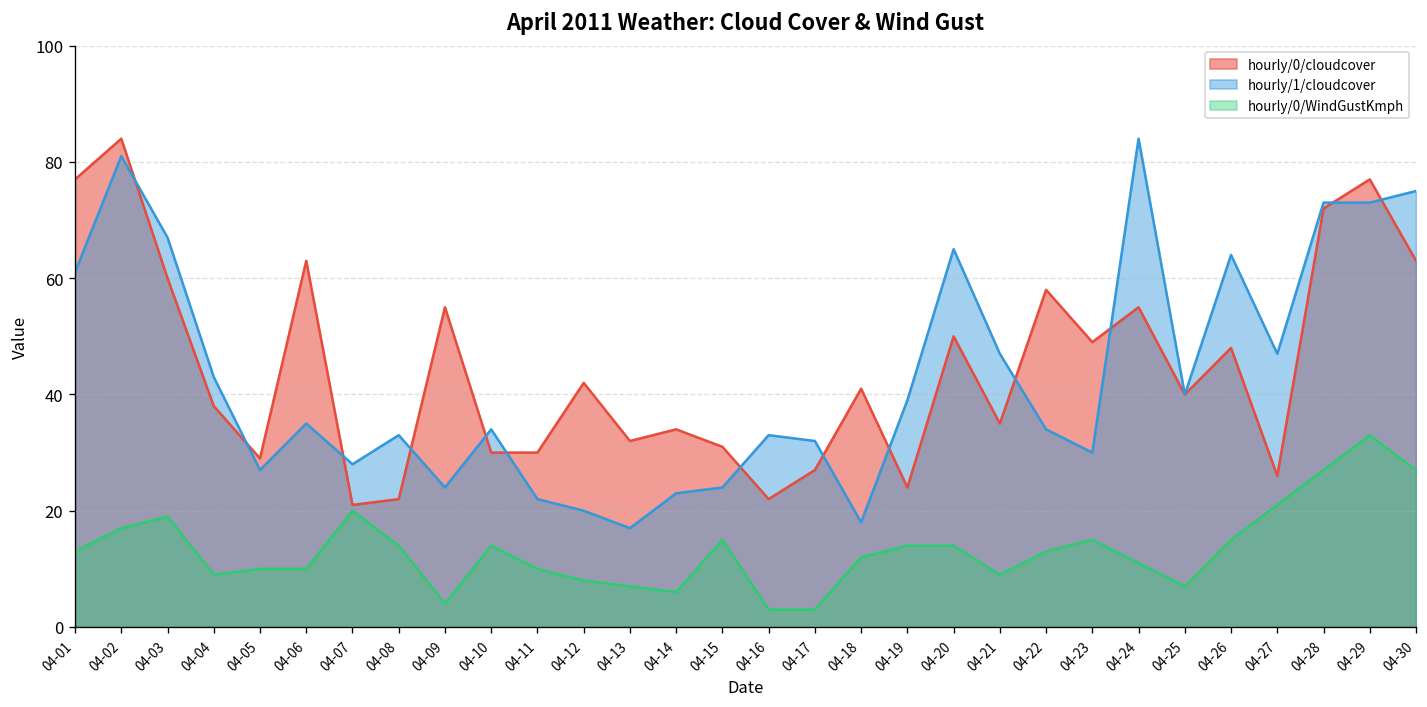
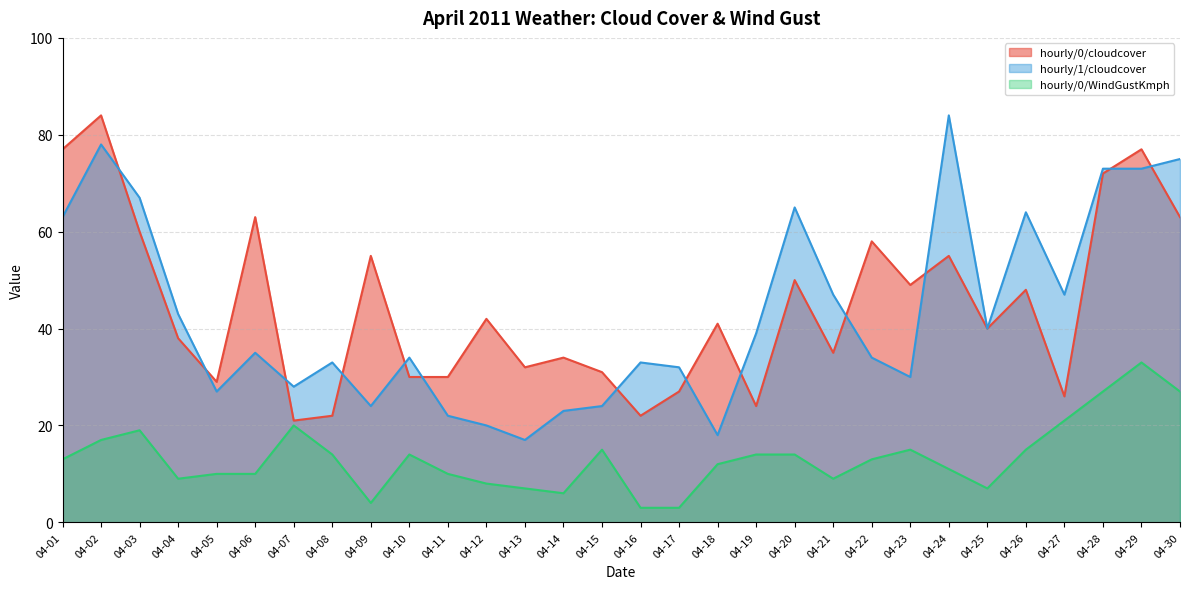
hourly/1/cloudcover, 04-01: 61 -> 63
hourly/1/cloudcover, 04-02: 81 -> 78
